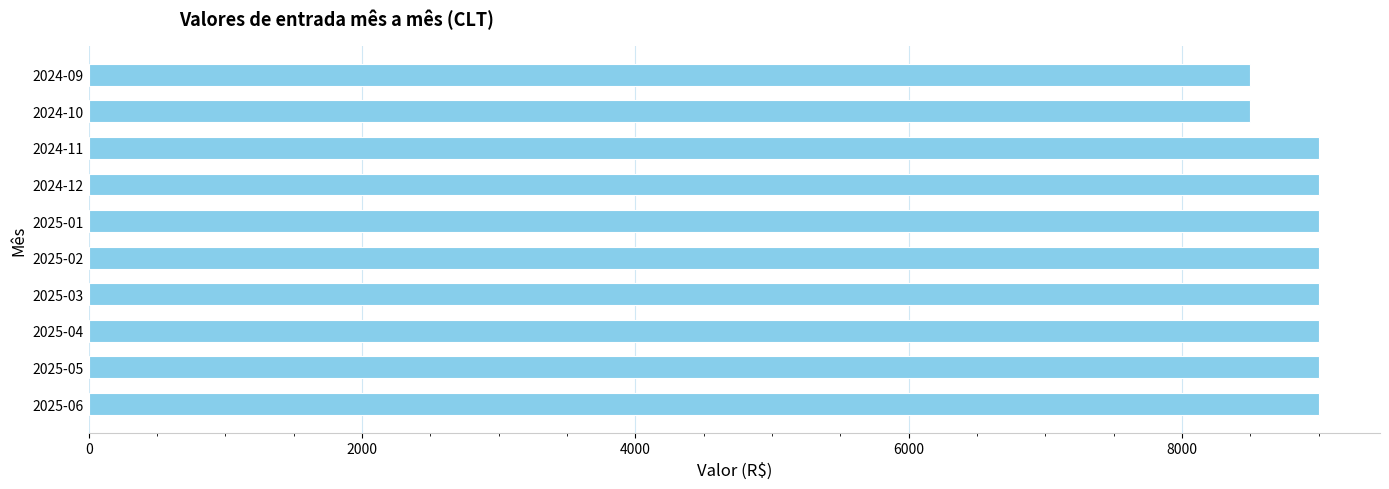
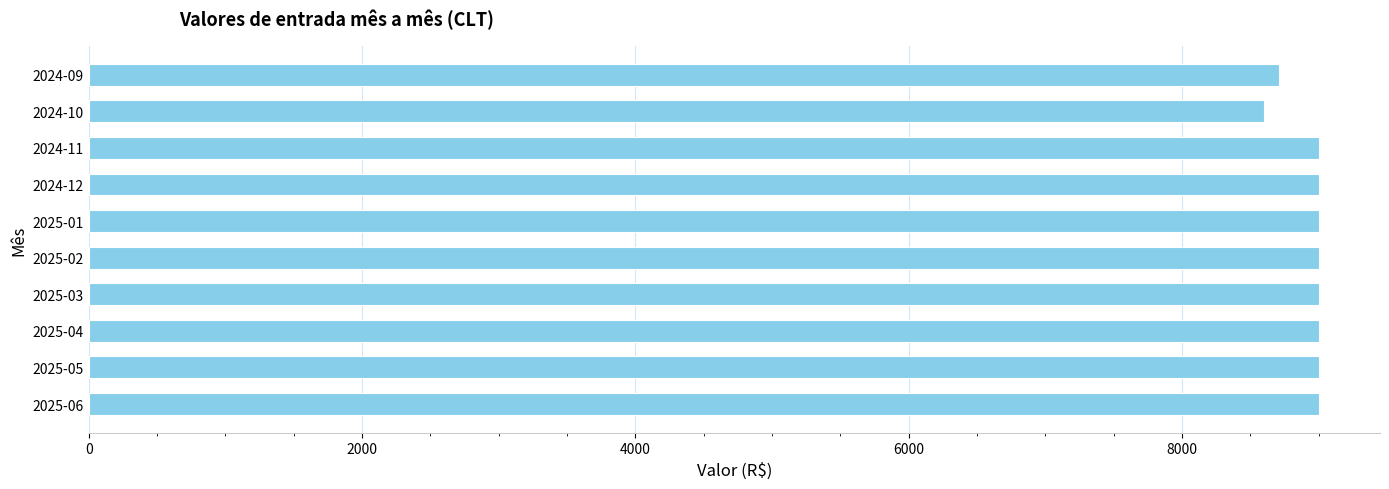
2024-09: 8500 -> 8710
2024-10: 8500 -> 8600
